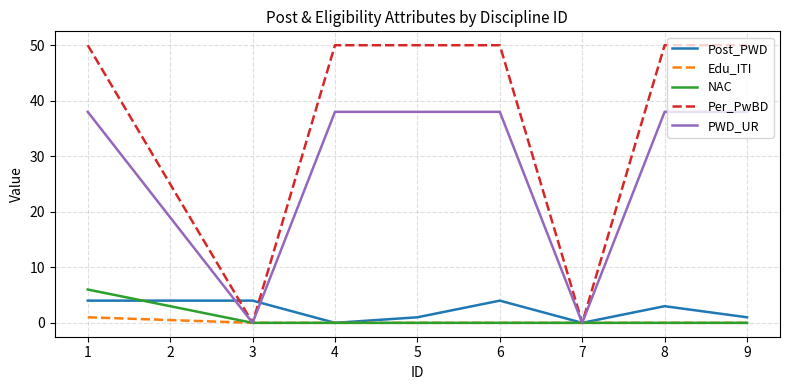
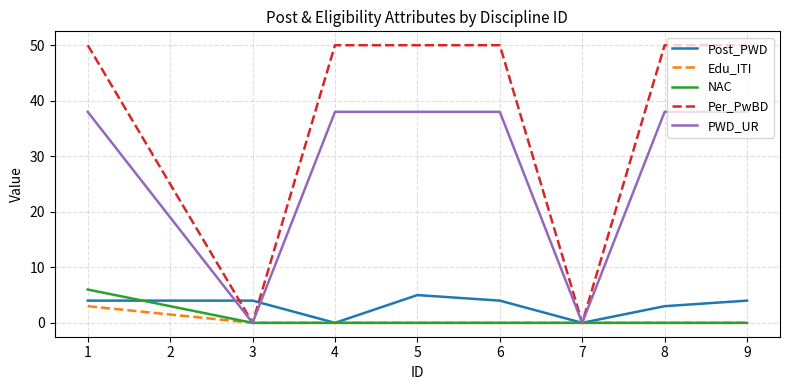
Edu_ITI, 1: 1 -> 3
Post_PWD, 5: 1 -> 5
Post_PWD, 9: 1 -> 4
